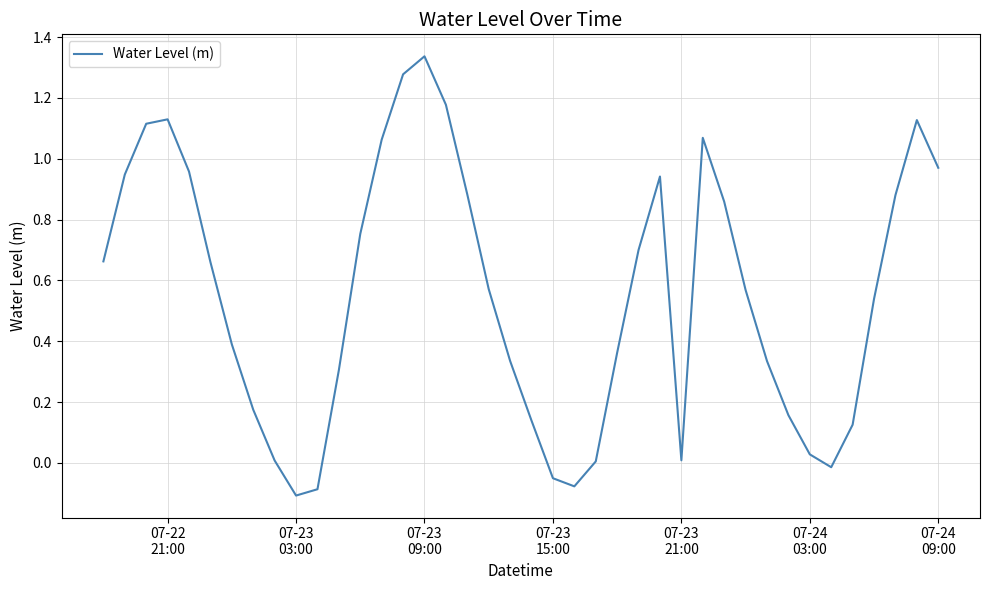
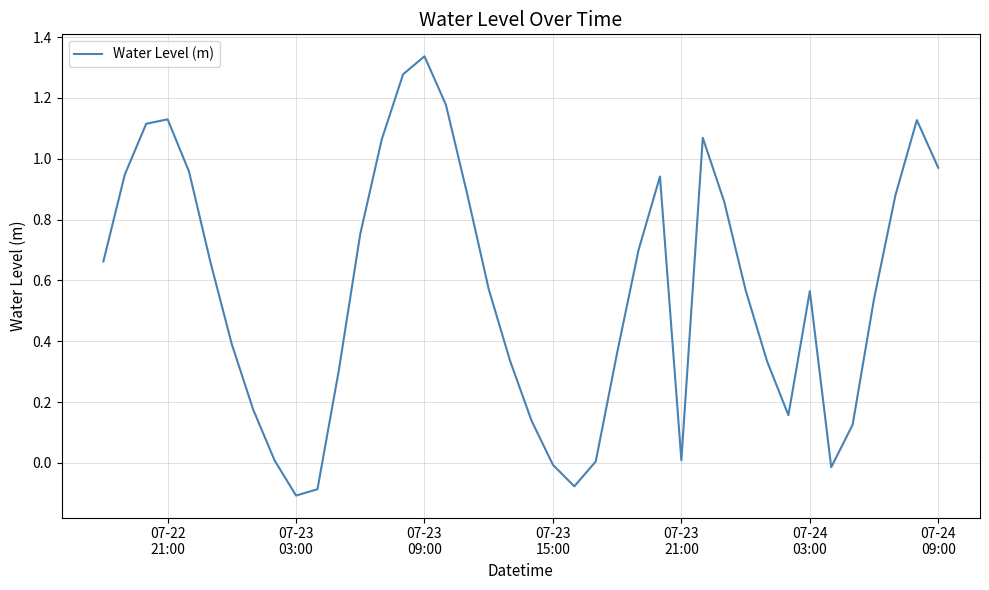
07-23 15:00: -0.05 -> -0.01
07-24 03:00: 0.03 -> 0.56
